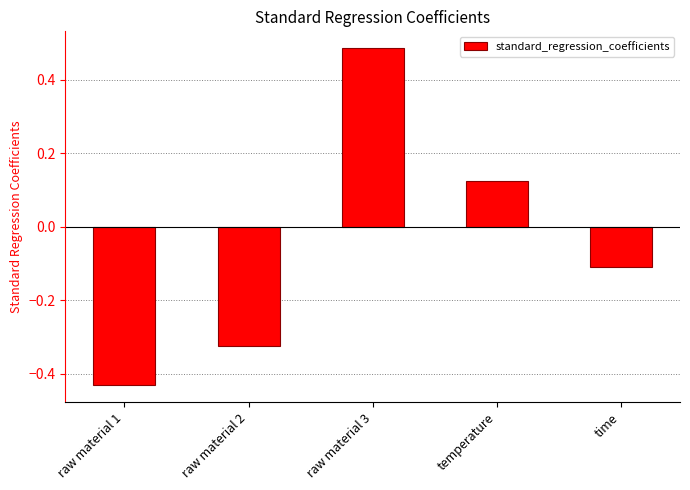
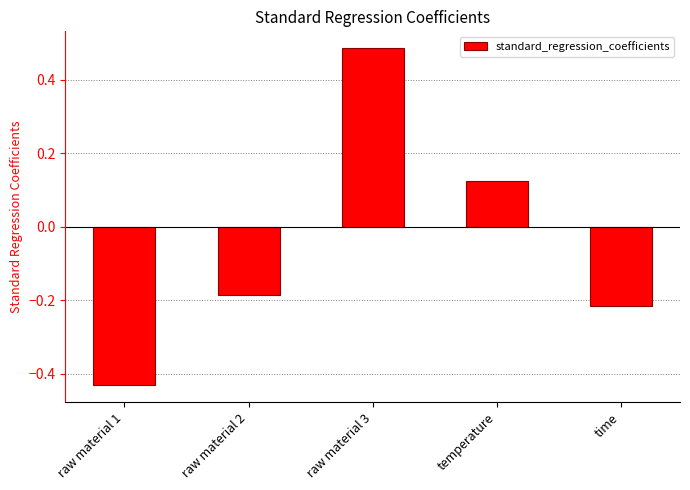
raw material 2: -0.32 -> -0.19
time: -0.11 -> -0.21
